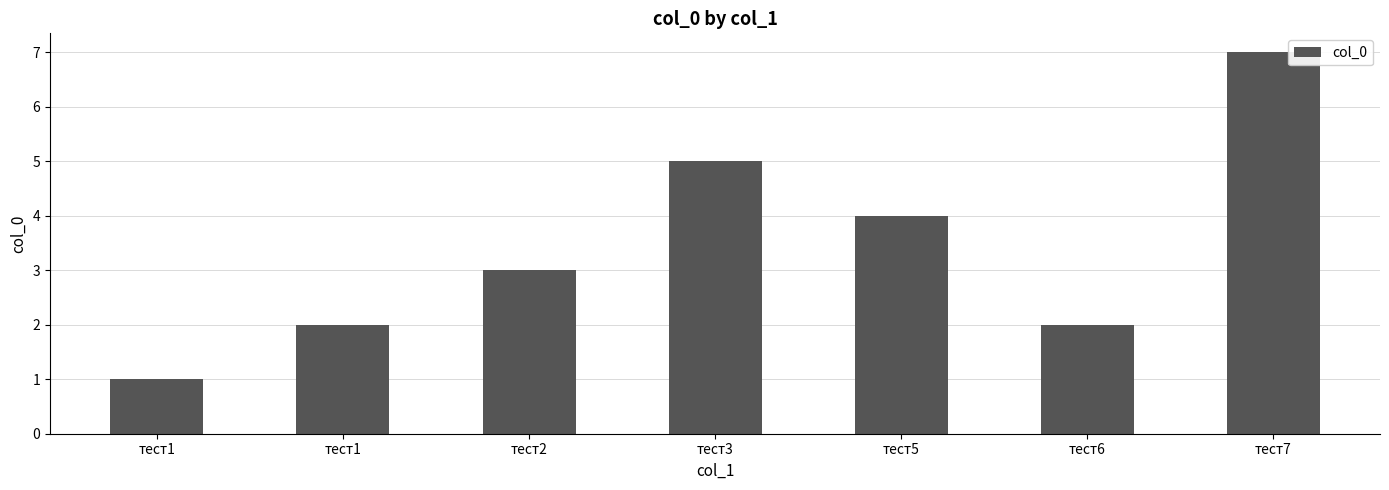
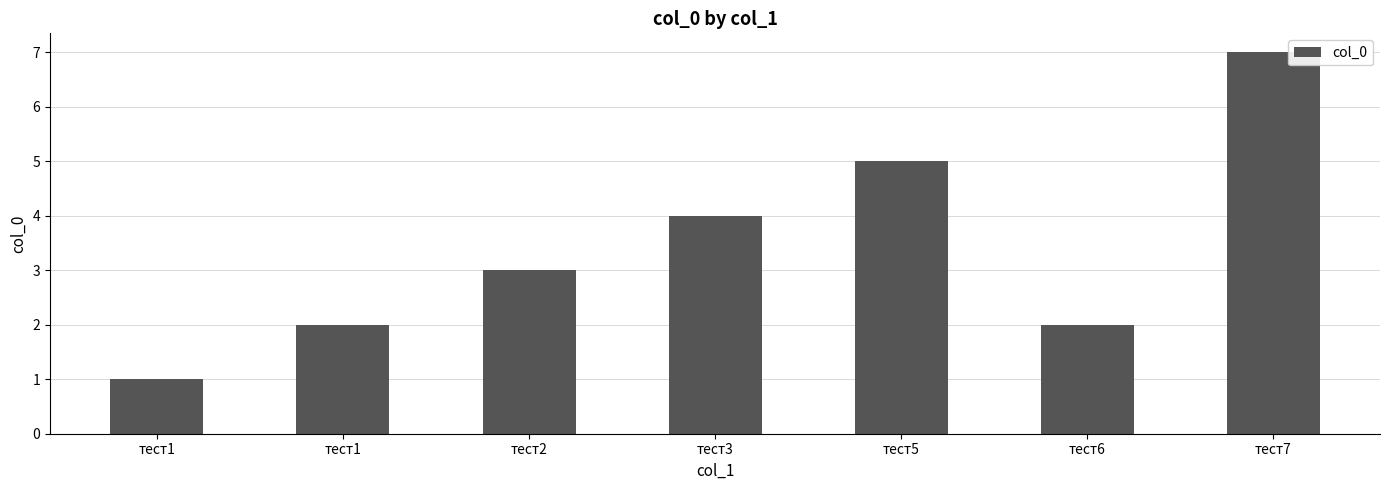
тест3: 5 -> 4
тест5: 4 -> 5
